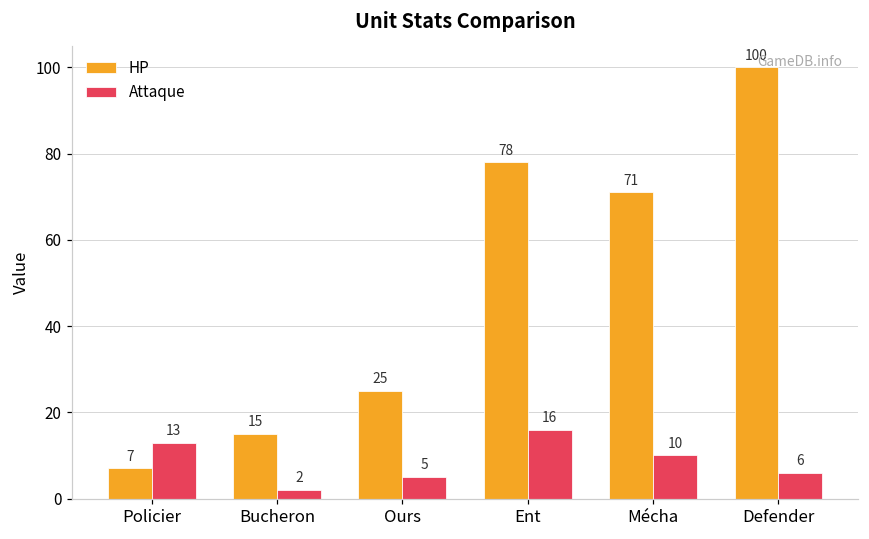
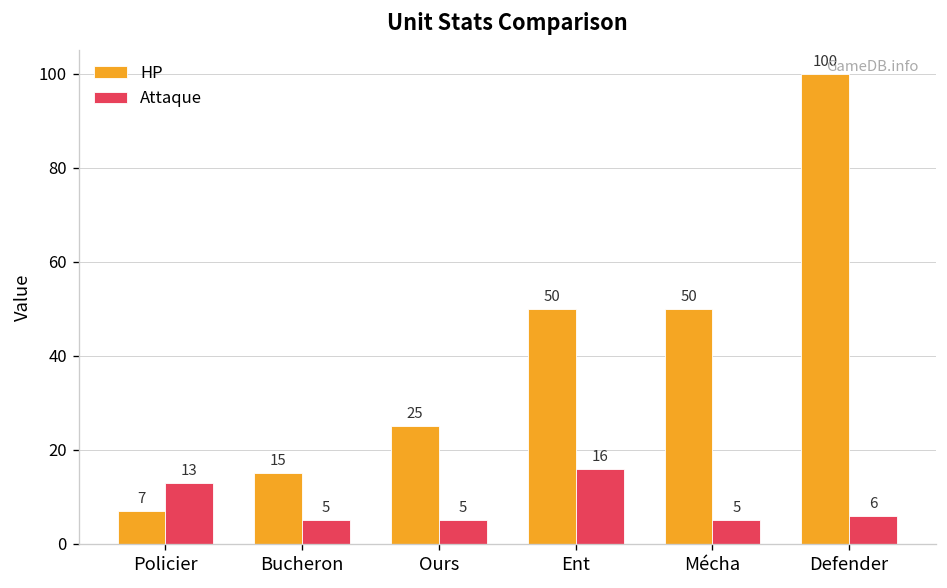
Attaque, Bucheron: 2 -> 5
HP, Ent: 78 -> 50
HP, Mécha: 71 -> 50
Attaque, Mécha: 10 -> 5
